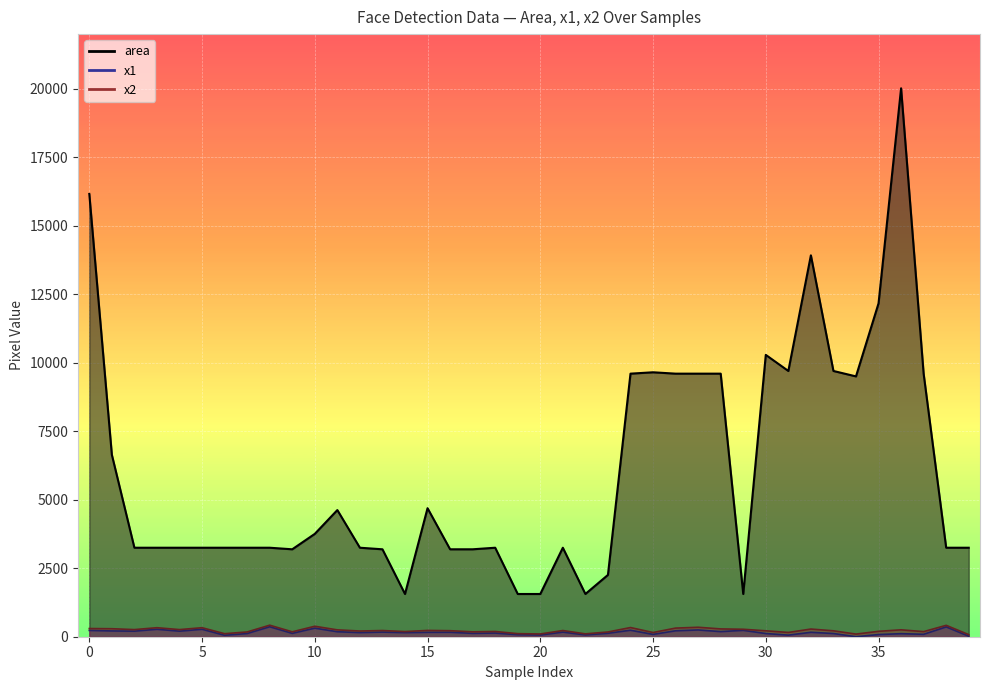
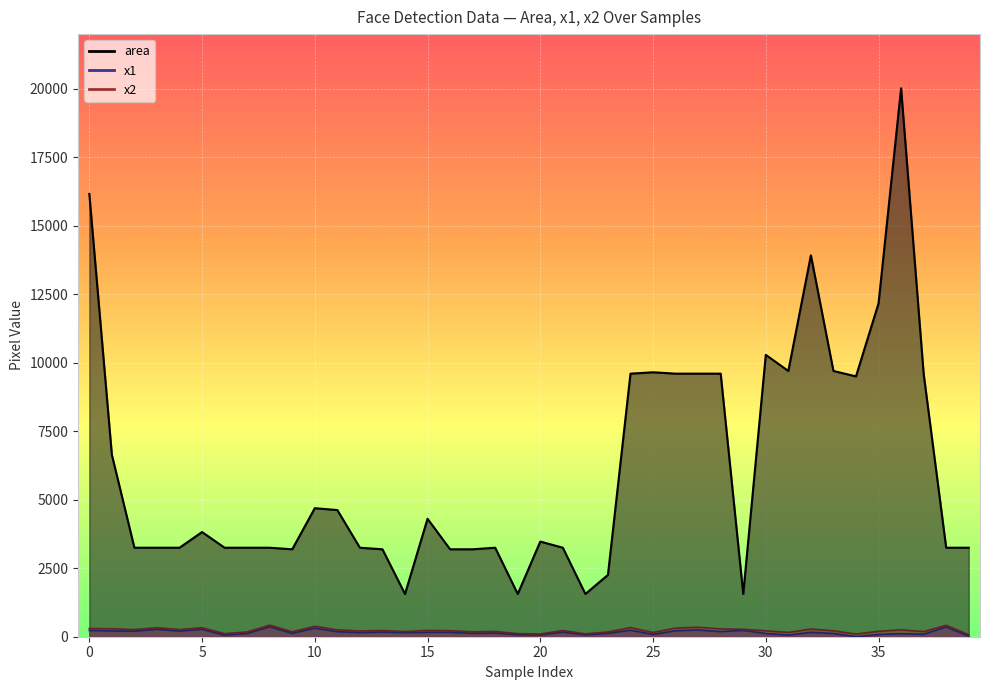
area, 5: 3200 -> 3800
area, 10: 3800 -> 4700
area, 15: 4700 -> 4300
area, 20: 1600 -> 3500
